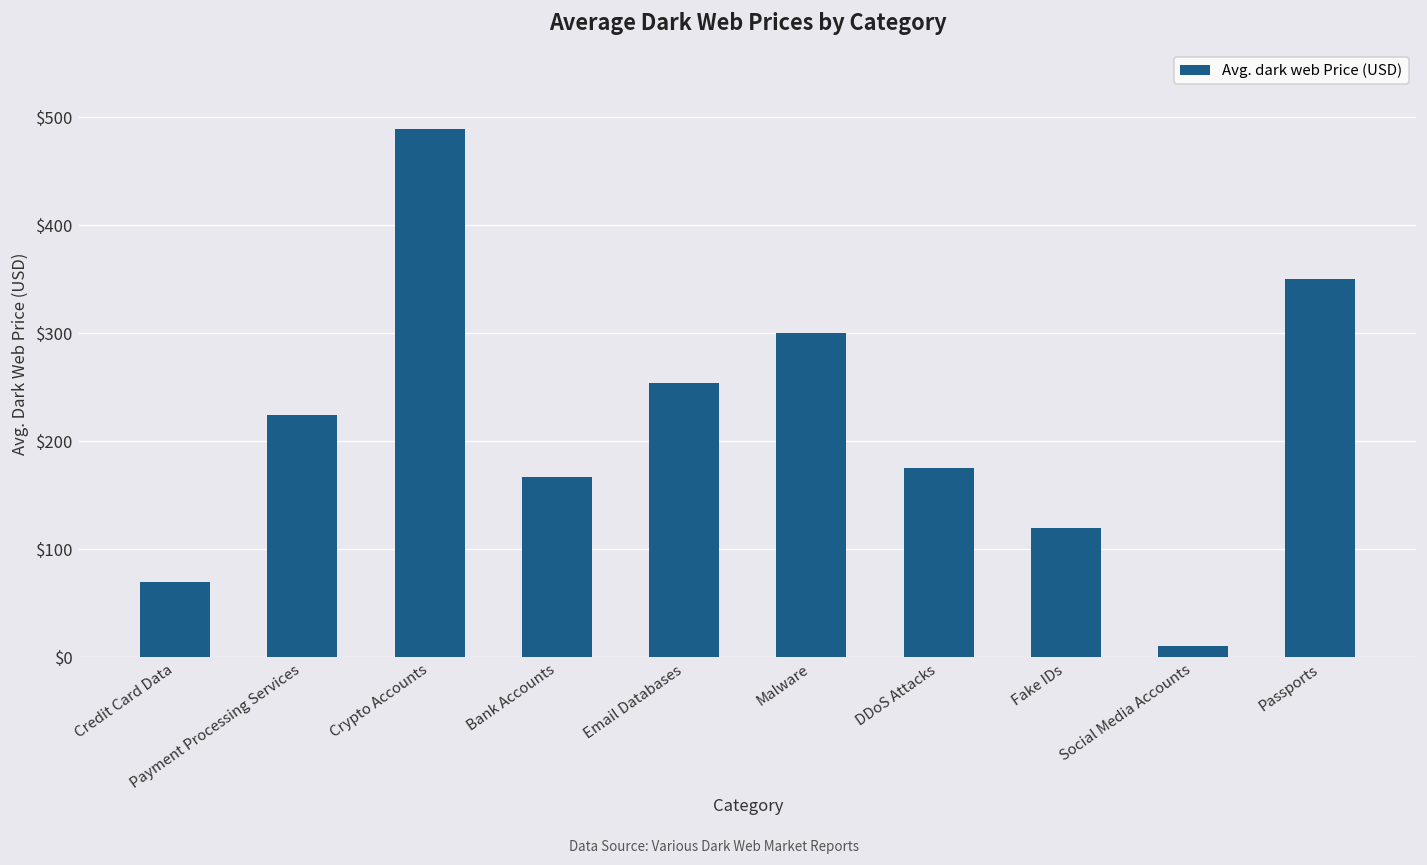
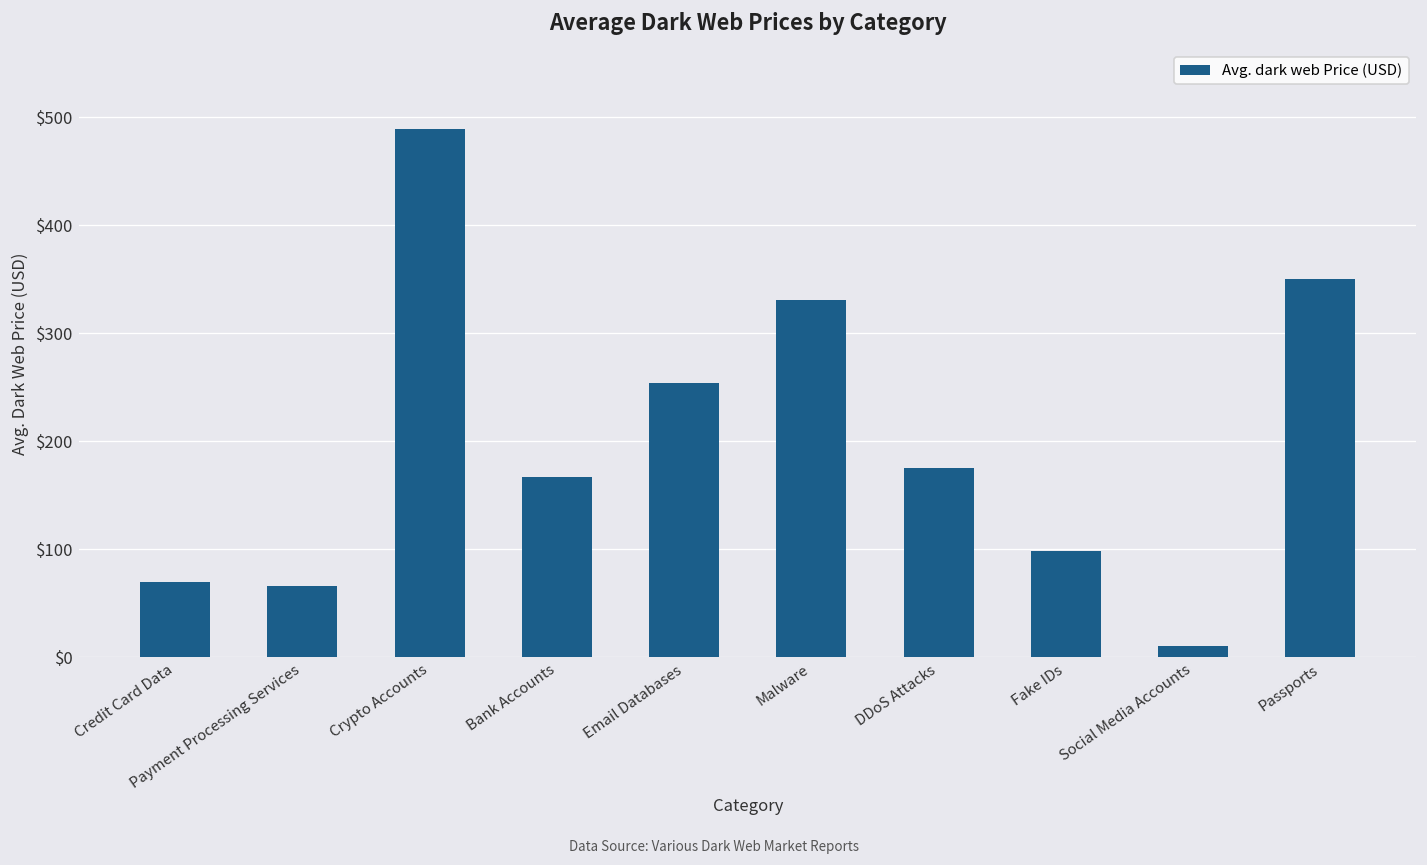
Payment Processing Services: $220 -> $70
Malware: $300 -> $330
Fake IDs: $120 -> $100
